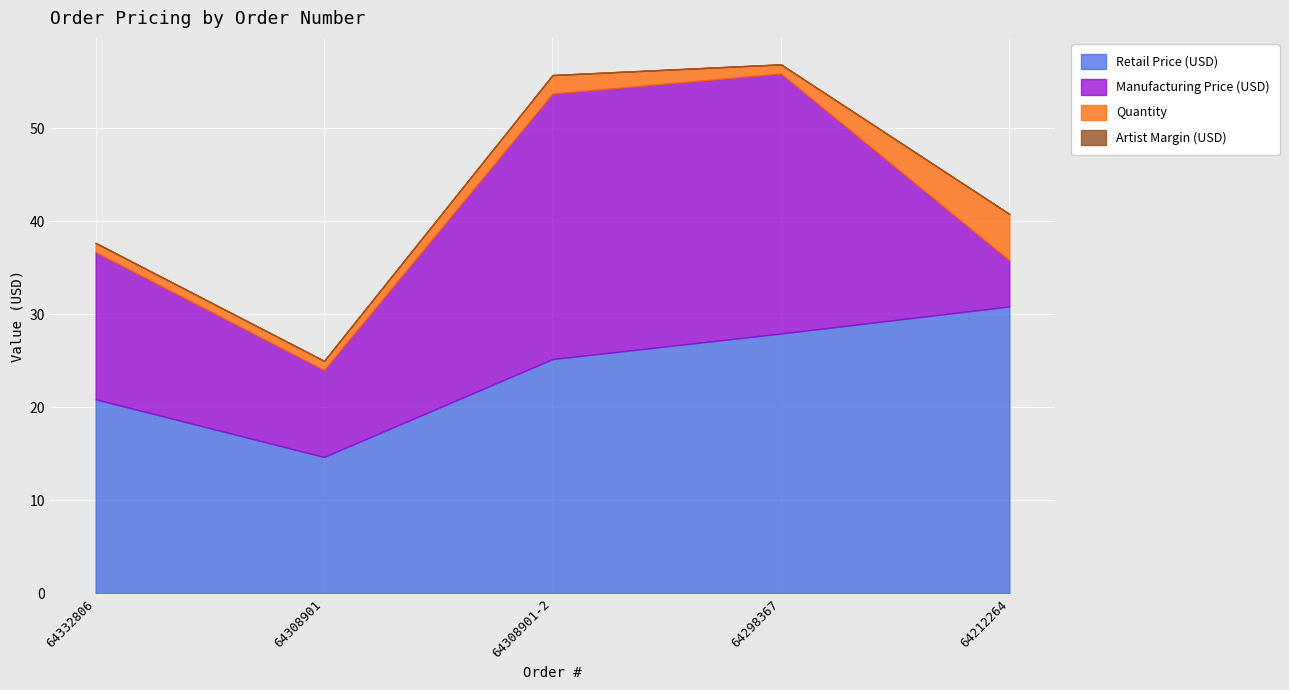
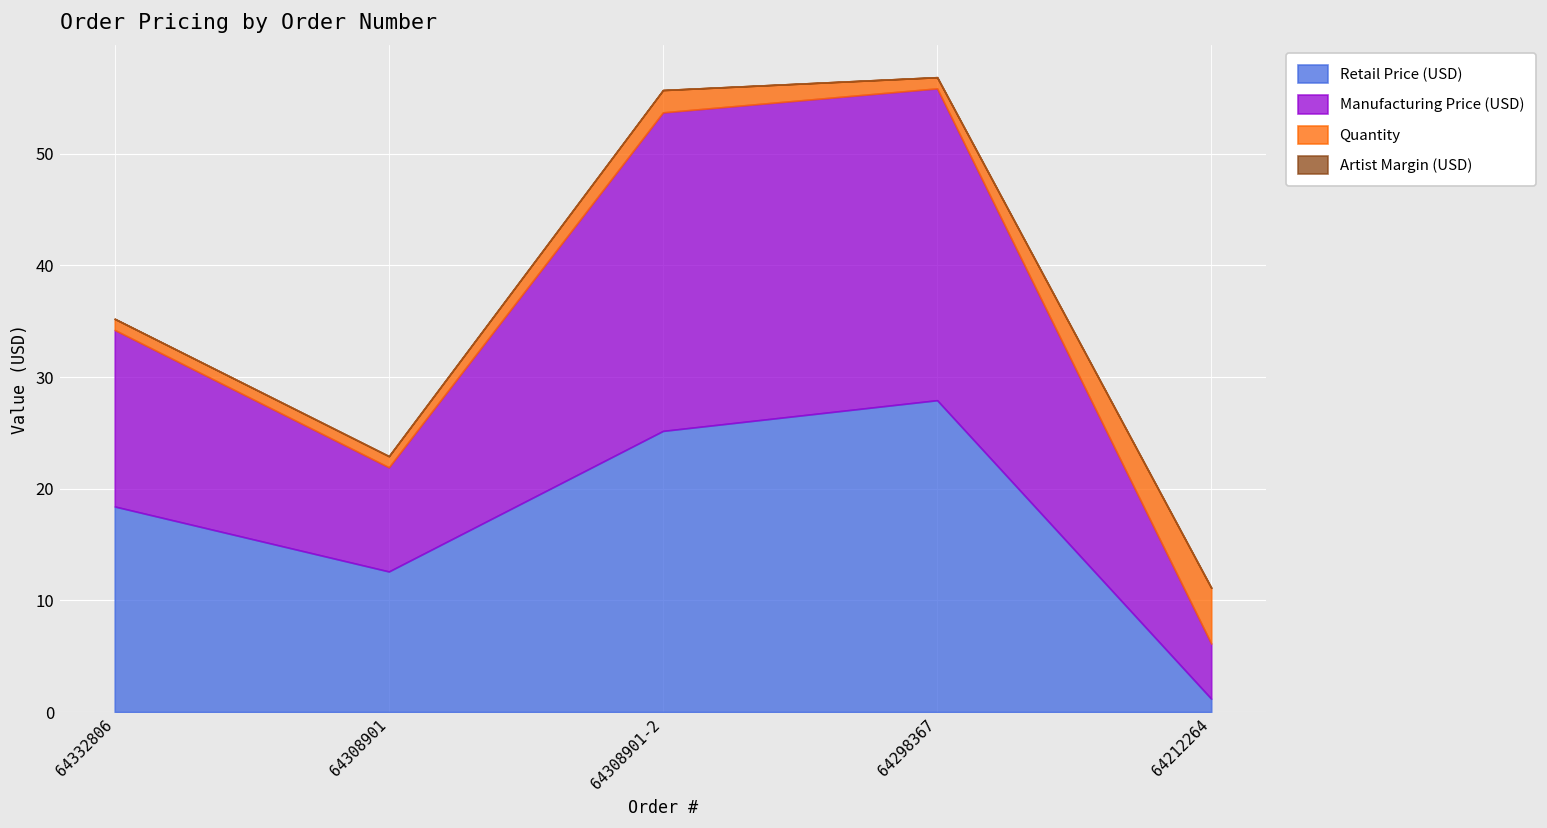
Retail Price (USD), 64332806: 21 -> 18
Retail Price (USD), 64308901: 15 -> 13
Retail Price (USD), 64212264: 31 -> 1
